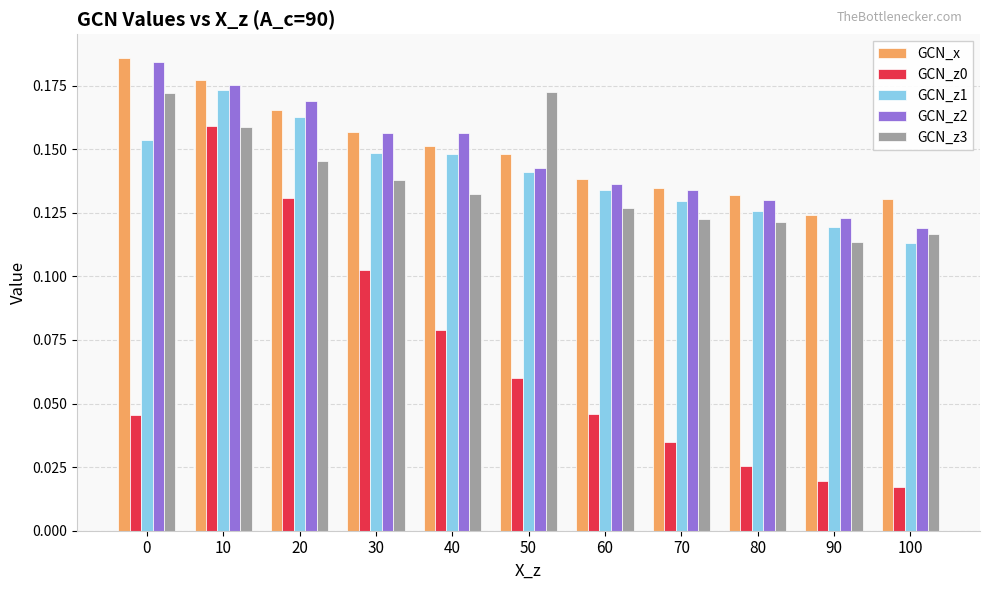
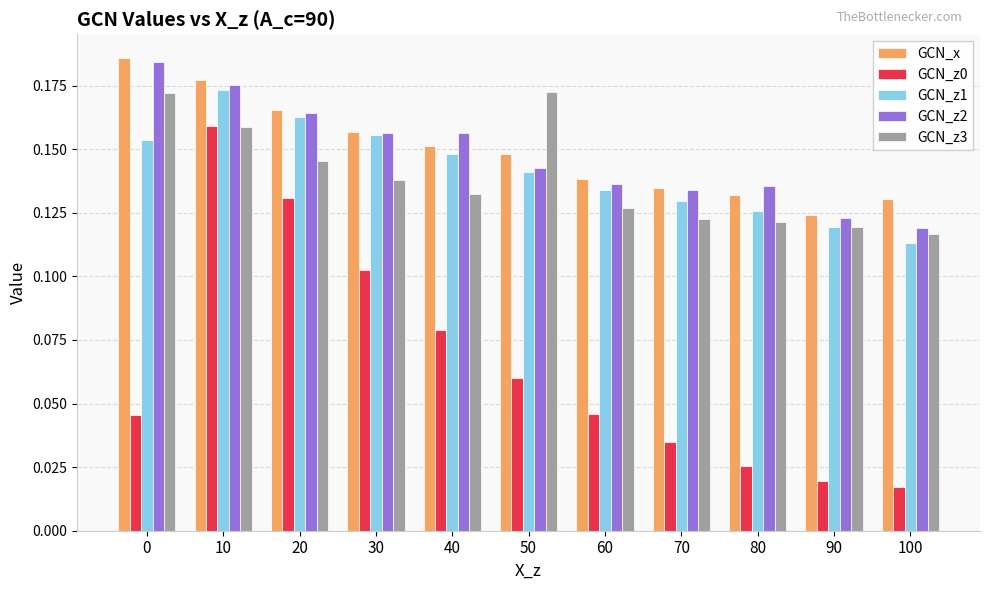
GCN_z2, 20: 0.169 -> 0.164
GCN_z1, 30: 0.148 -> 0.155
GCN_z2, 80: 0.130 -> 0.136
GCN_z3, 90: 0.114 -> 0.120
